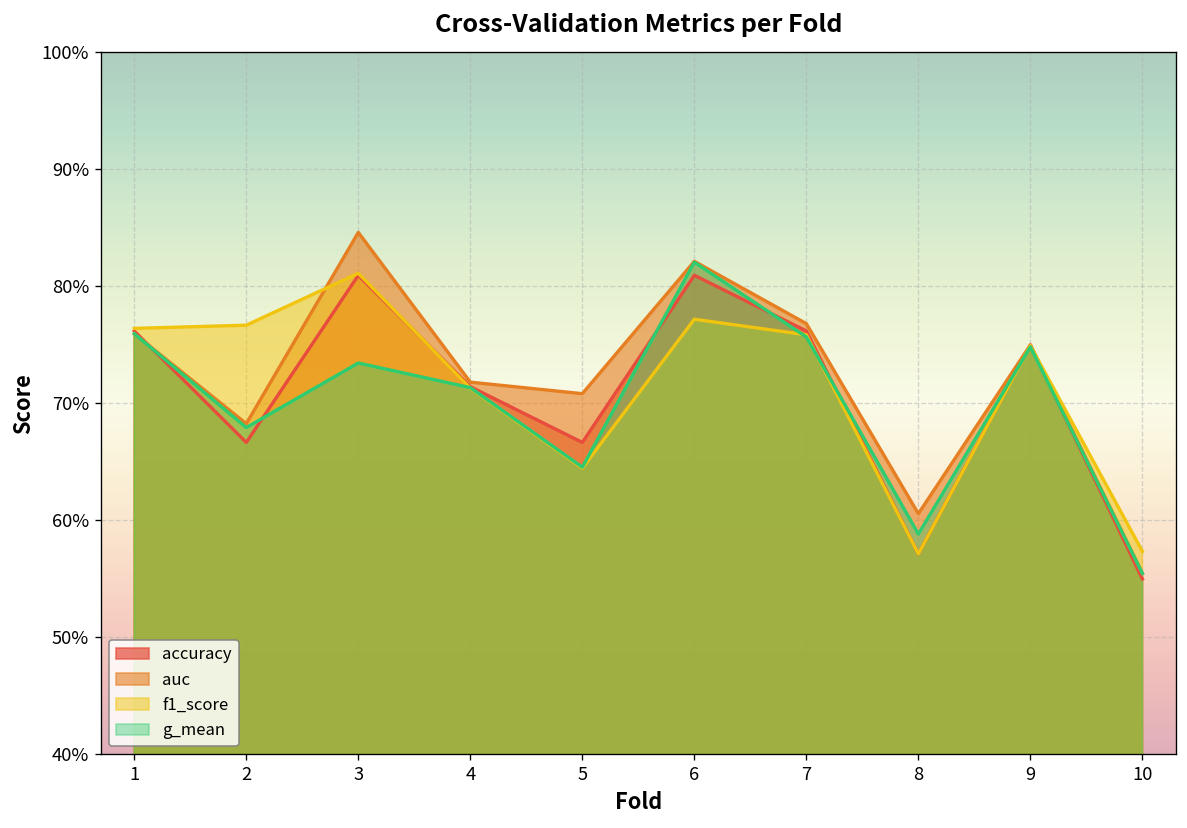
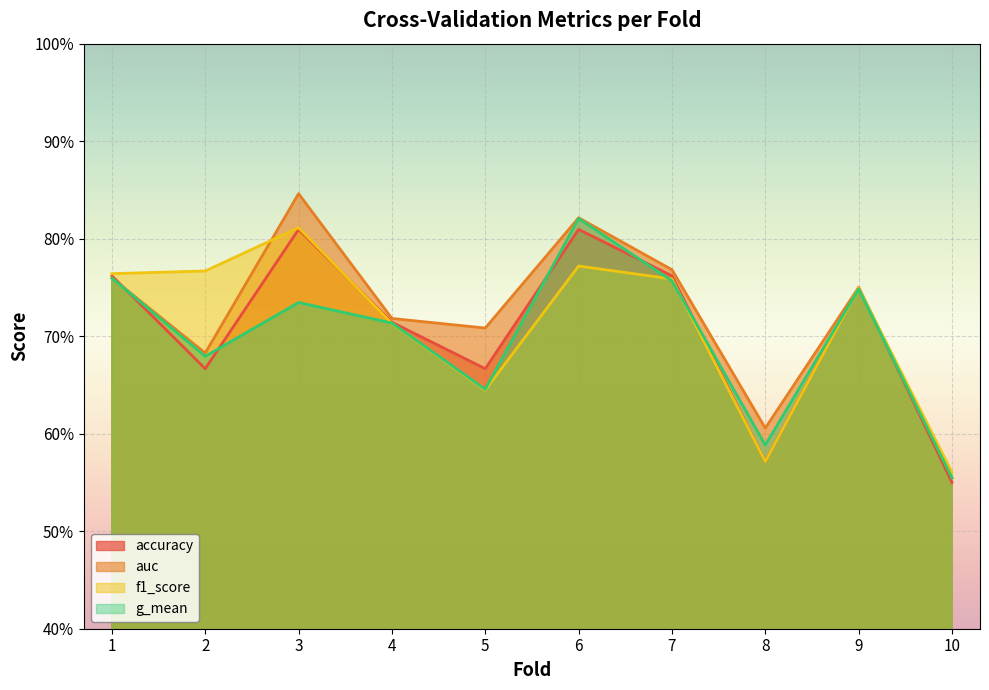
f1_score, 10: 57% -> 56%
